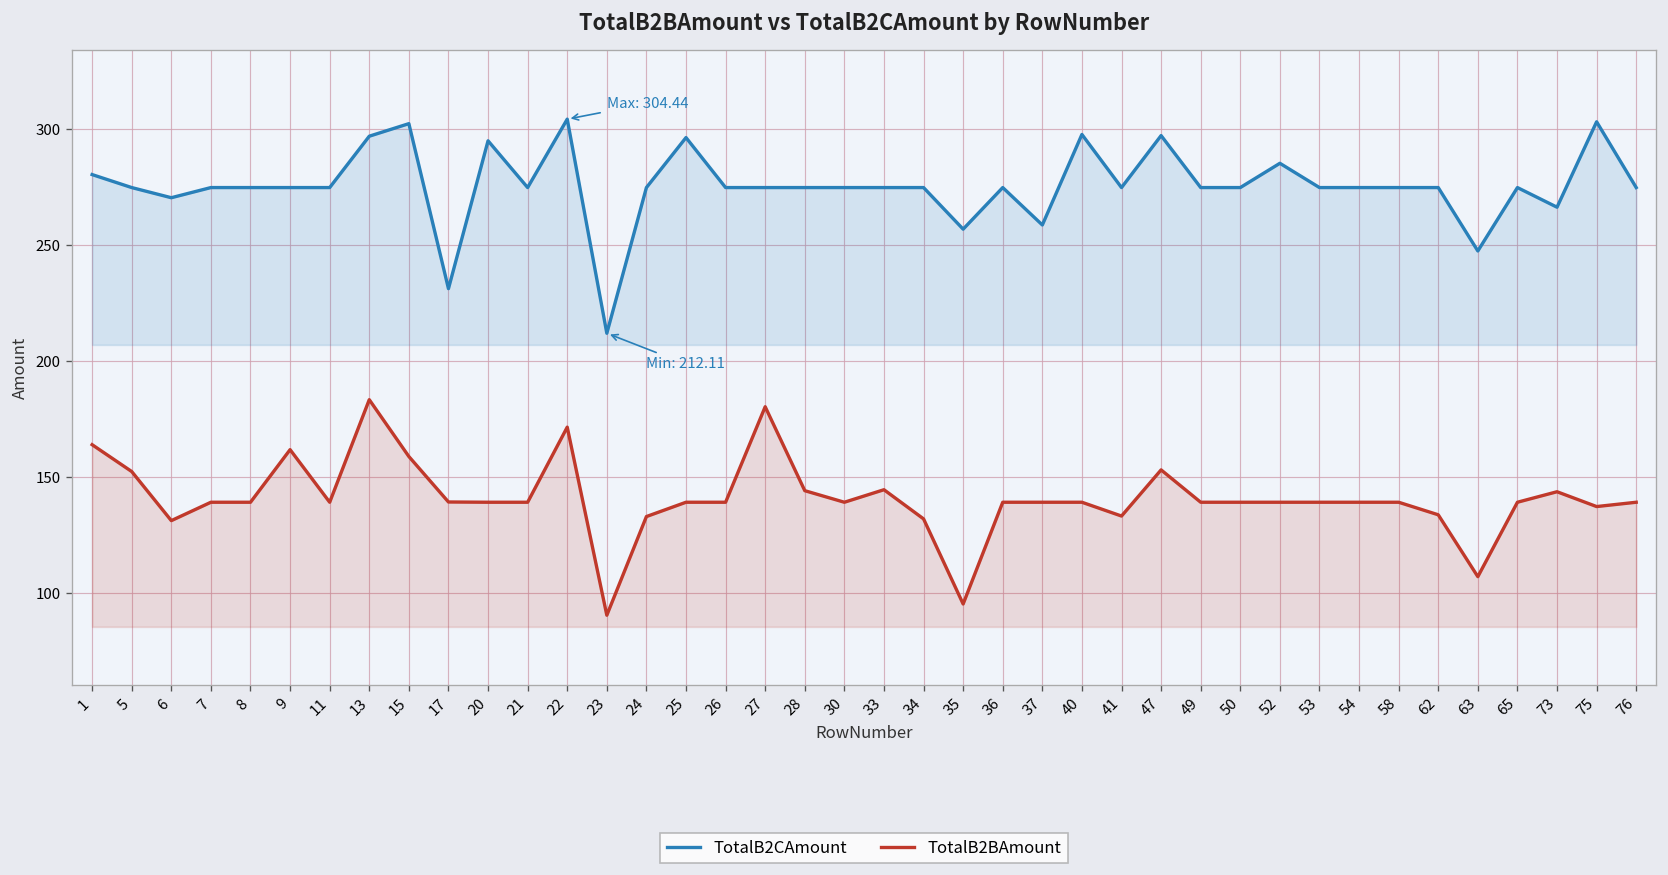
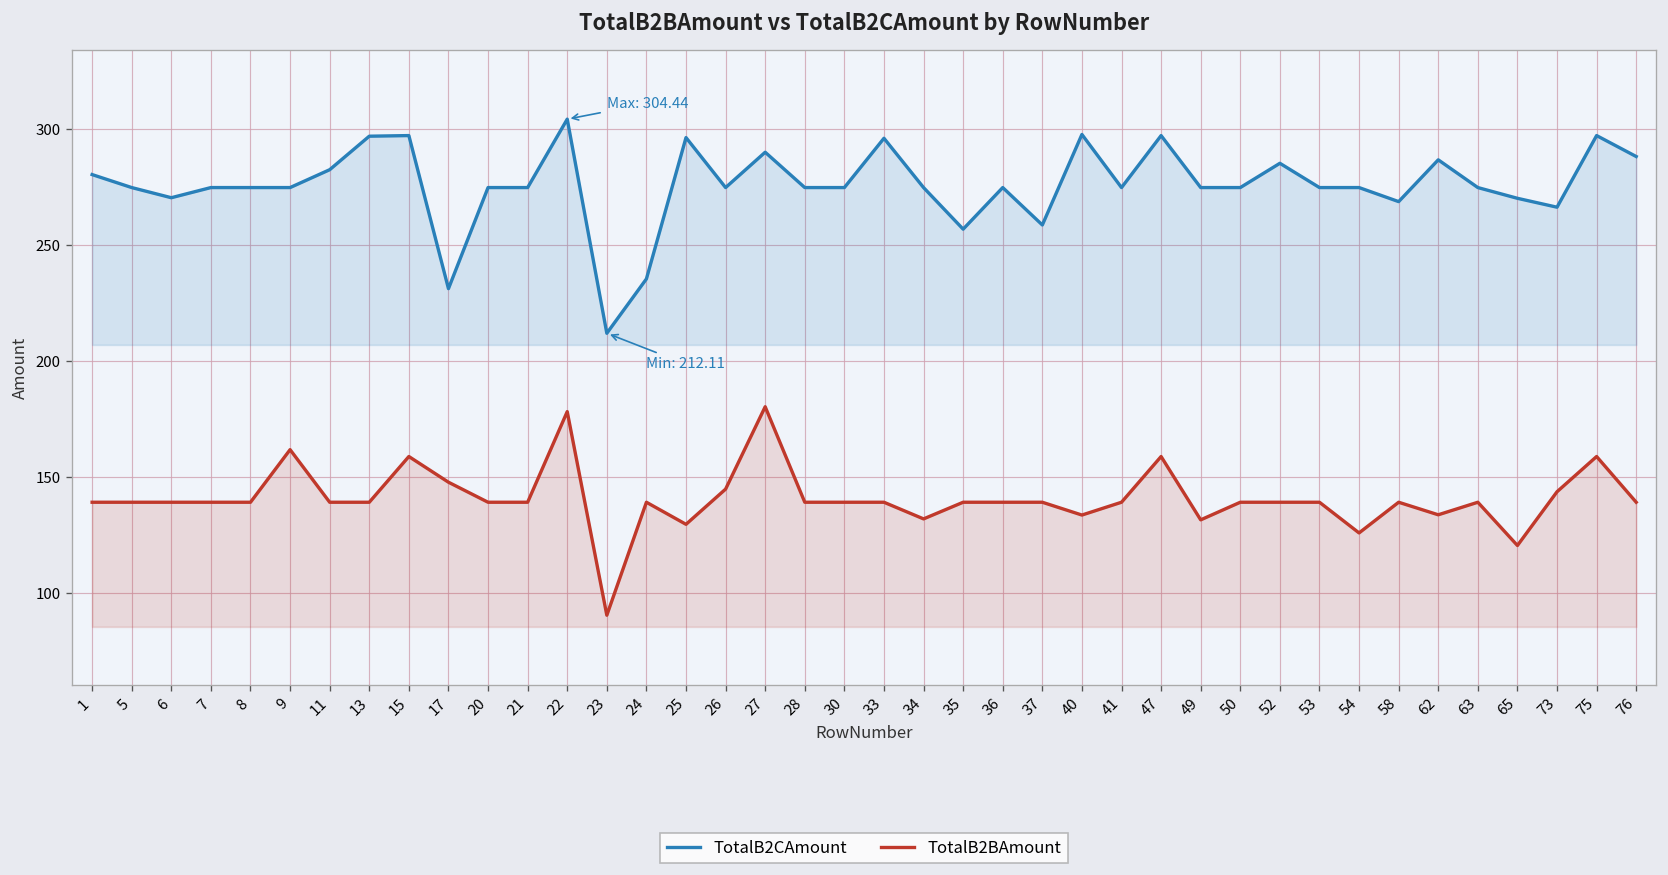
TotalB2BAmount, 1: 164 -> 139
TotalB2BAmount, 5: 152 -> 139
TotalB2BAmount, 6: 131 -> 139
TotalB2CAmount, 11: 275 -> 283
TotalB2BAmount, 13: 183 -> 139
TotalB2CAmount, 15: 303 -> 297
TotalB2BAmount, 17: 139 -> 148
TotalB2CAmount, 20: 295 -> 275
TotalB2BAmount, 22: 172 -> 178
TotalB2CAmount, 24: 275 -> 236
TotalB2BAmount, 24: 133 -> 139
TotalB2BAmount, 25: 139 -> 130
TotalB2BAmount, 26: 139 -> 145
TotalB2CAmount, 27: 275 -> 290
TotalB2BAmount, 28: 144 -> 139
TotalB2CAmount, 33: 275 -> 296
TotalB2BAmount, 33: 145 -> 139
TotalB2BAmount, 35: 95 -> 139
TotalB2BAmount, 40: 139 -> 134
TotalB2BAmount, 41: 133 -> 139
TotalB2BAmount, 47: 153 -> 159
TotalB2BAmount, 49: 139 -> 132
TotalB2BAmount, 54: 139 -> 126
TotalB2CAmount, 58: 275 -> 269
TotalB2CAmount, 62: 275 -> 287
TotalB2CAmount, 63: 248 -> 275
TotalB2BAmount, 63: 107 -> 139
TotalB2CAmount, 65: 275 -> 270
TotalB2BAmount, 65: 139 -> 121
TotalB2CAmount, 75: 303 -> 297
TotalB2BAmount, 75: 137 -> 159
TotalB2CAmount, 76: 275 -> 288
